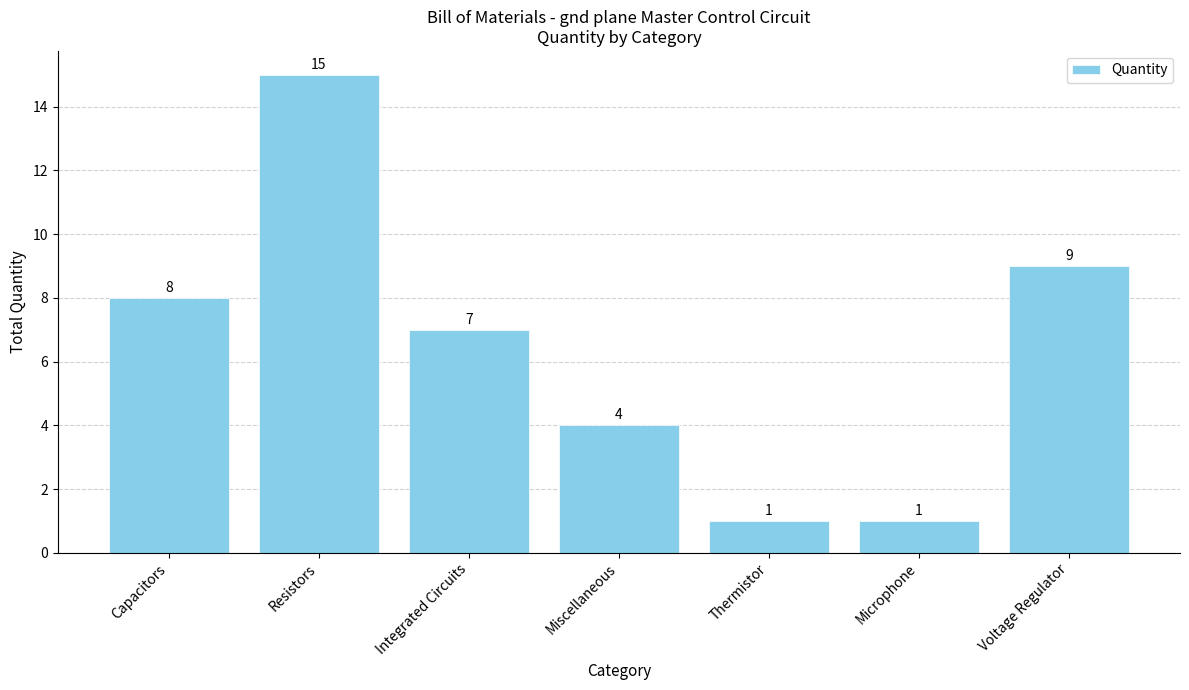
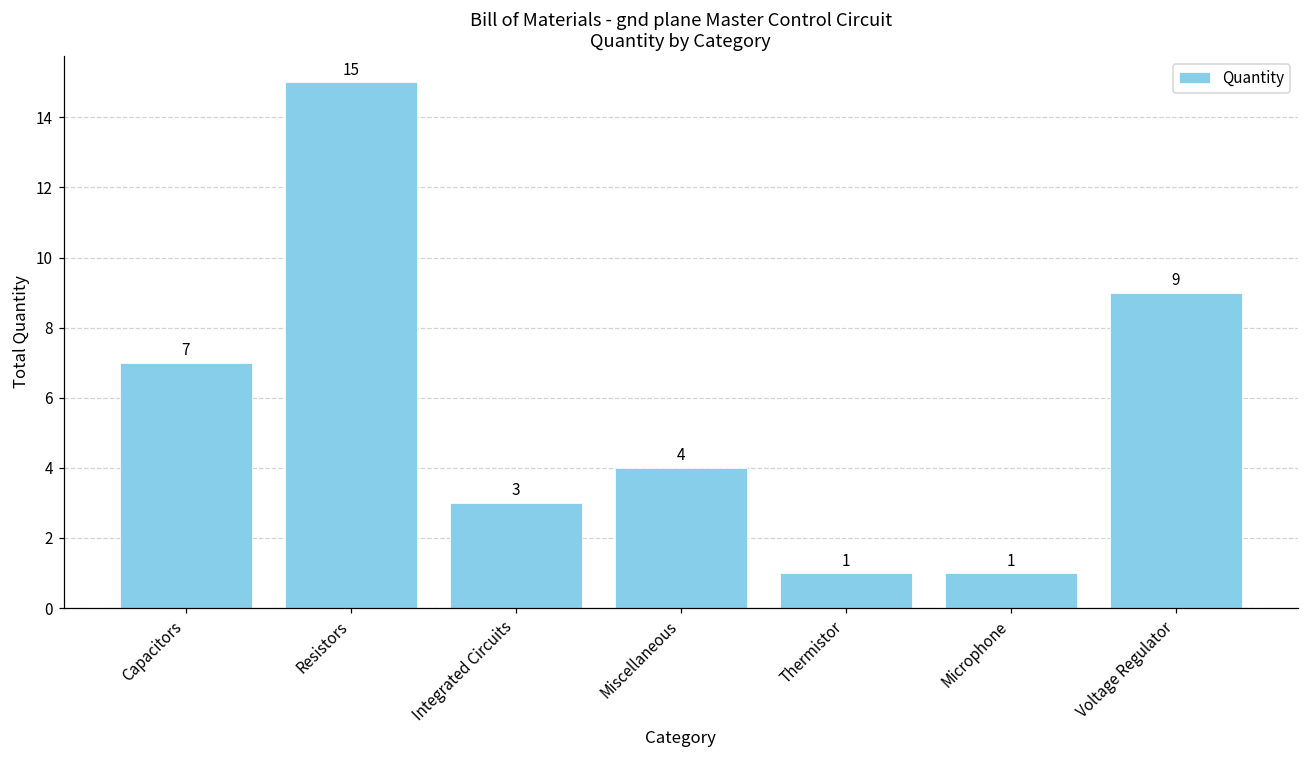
Capacitors: 8 -> 7
Integrated Circuits: 7 -> 3
